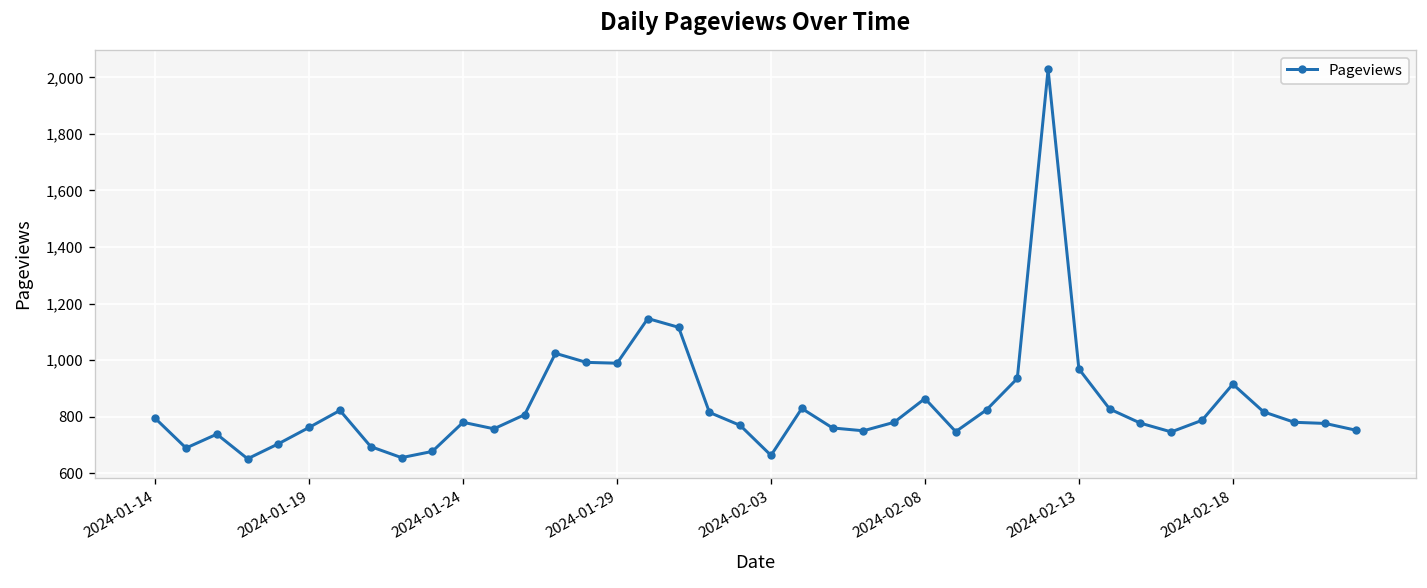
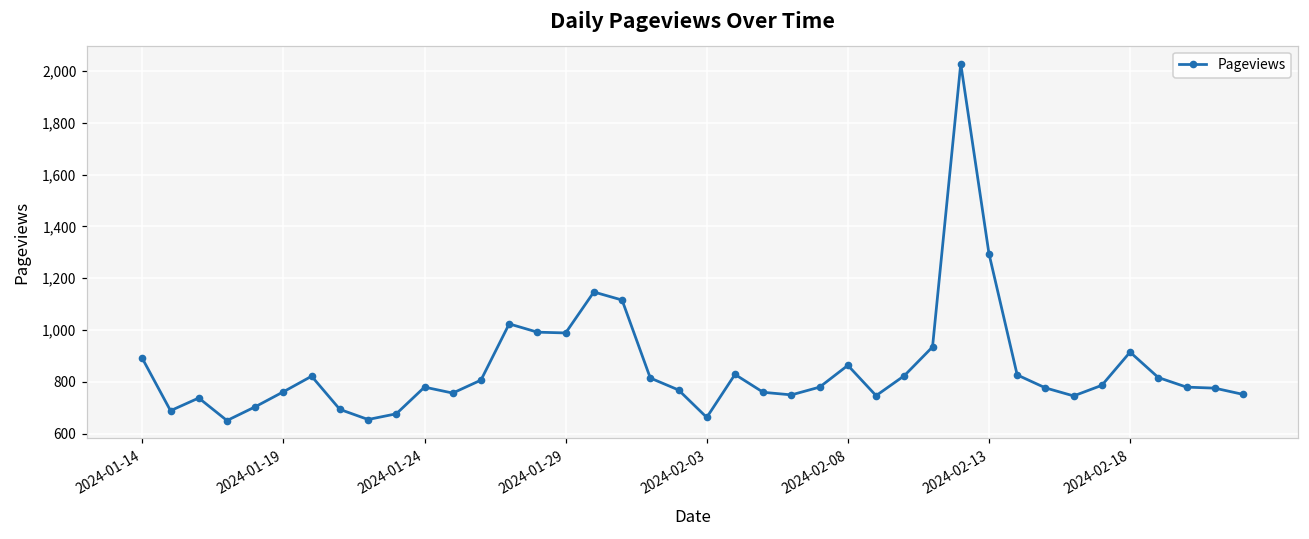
2024-01-14: 790 -> 890
2024-02-13: 970 -> 1,300
